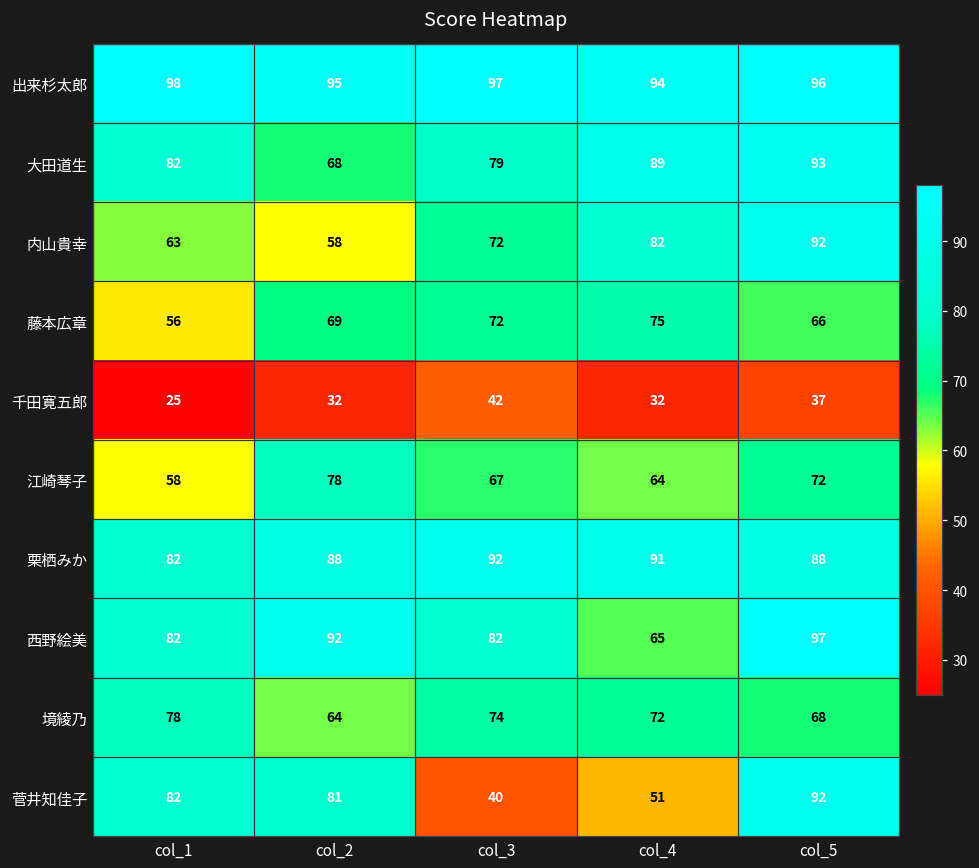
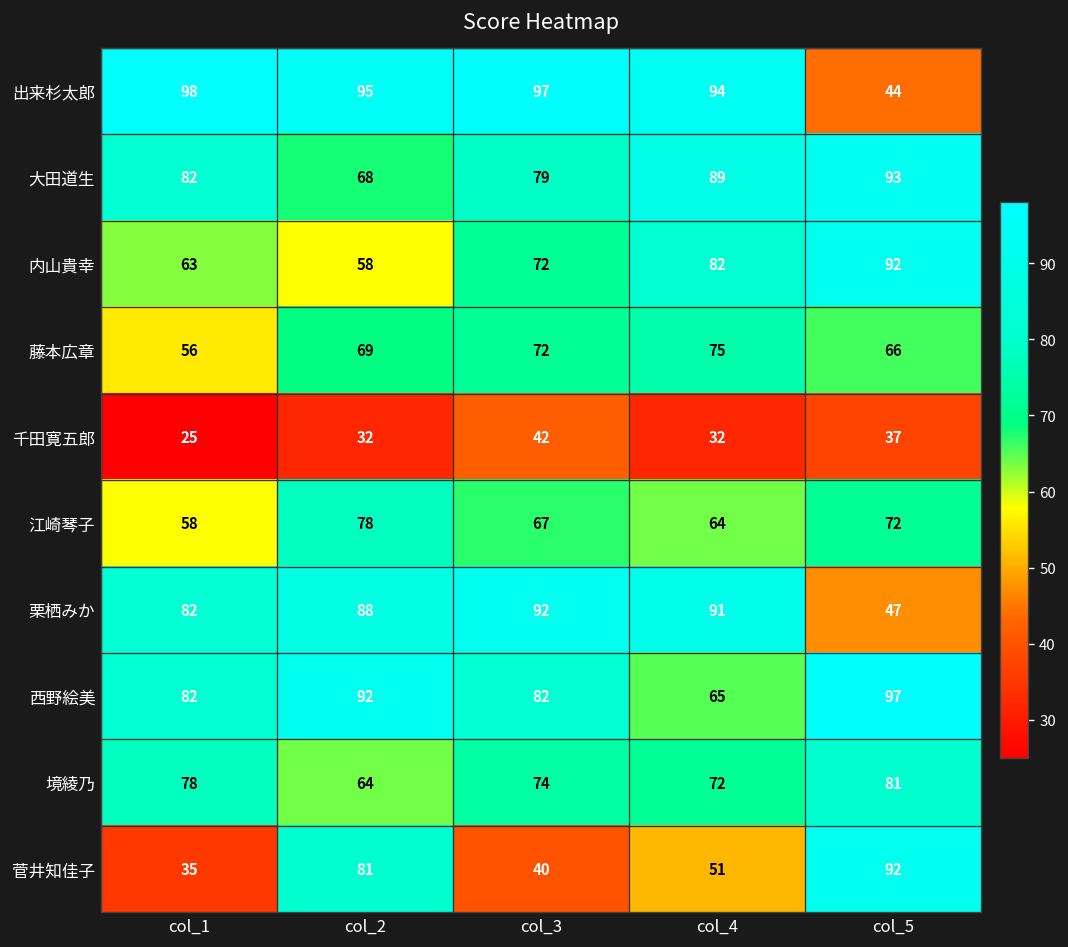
出来杉太郎, col_5: 96 -> 44
栗栖みか, col_5: 88 -> 47
境綾乃, col_5: 68 -> 81
菅井知佳子, col_1: 82 -> 35
